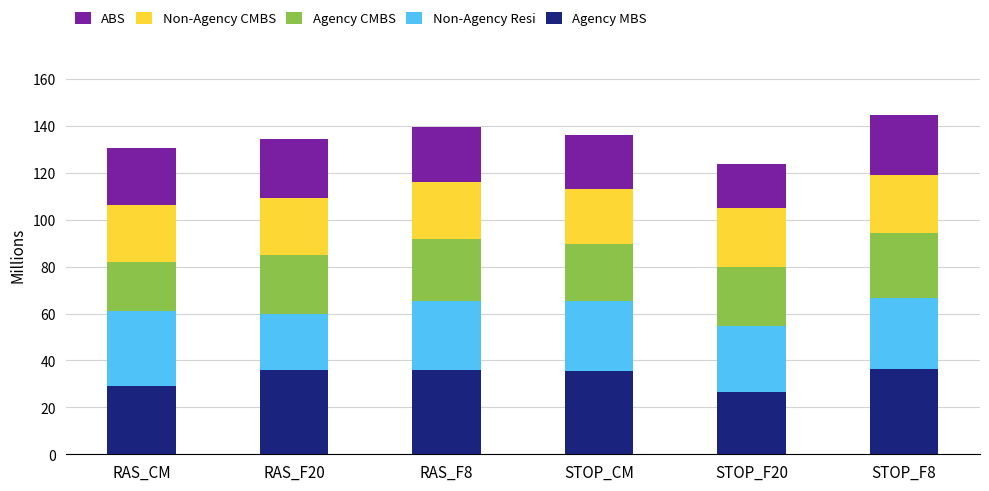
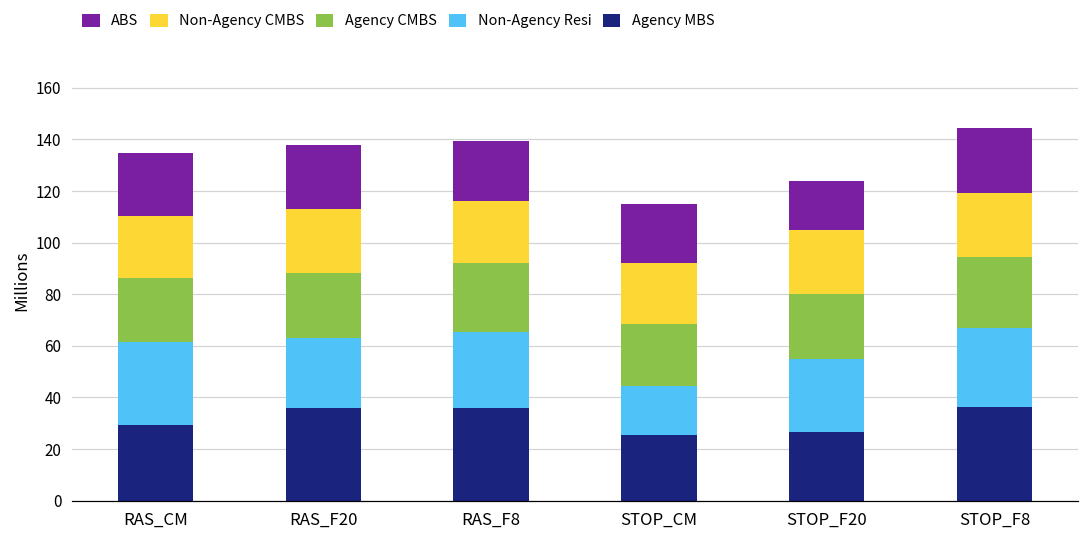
Agency CMBS, RAS_CM: 21 -> 25
Non-Agency Resi, RAS_F20: 24 -> 27
Agency MBS, STOP_CM: 35 -> 26
Non-Agency Resi, STOP_CM: 30 -> 19
